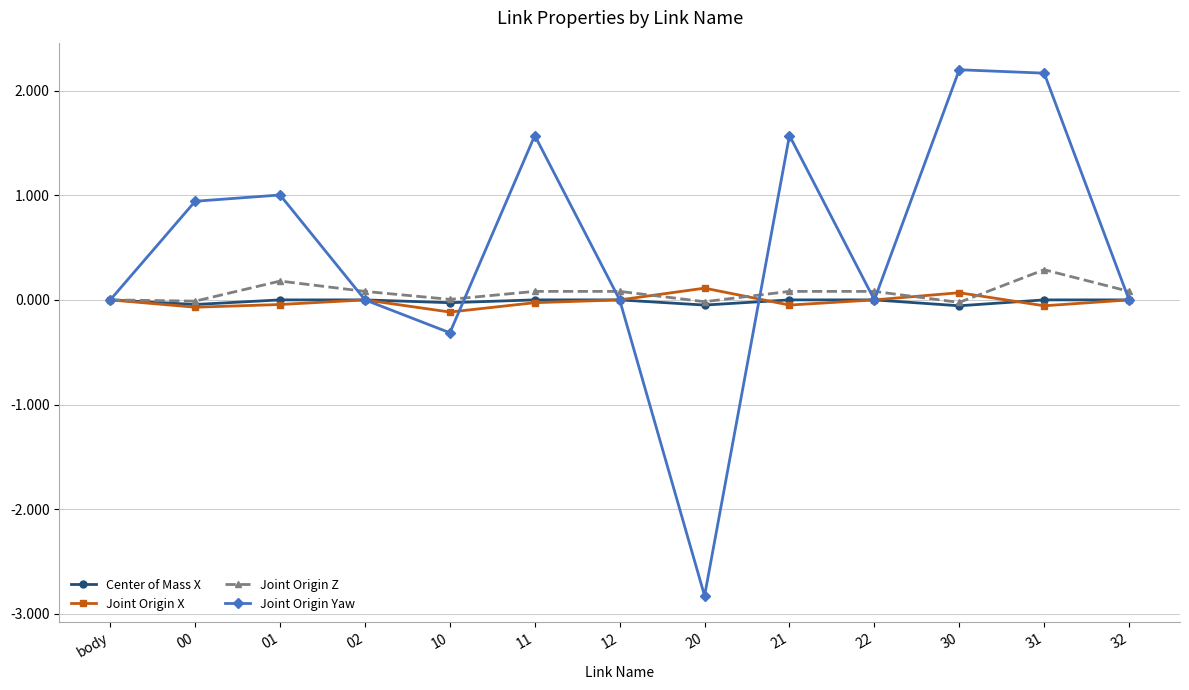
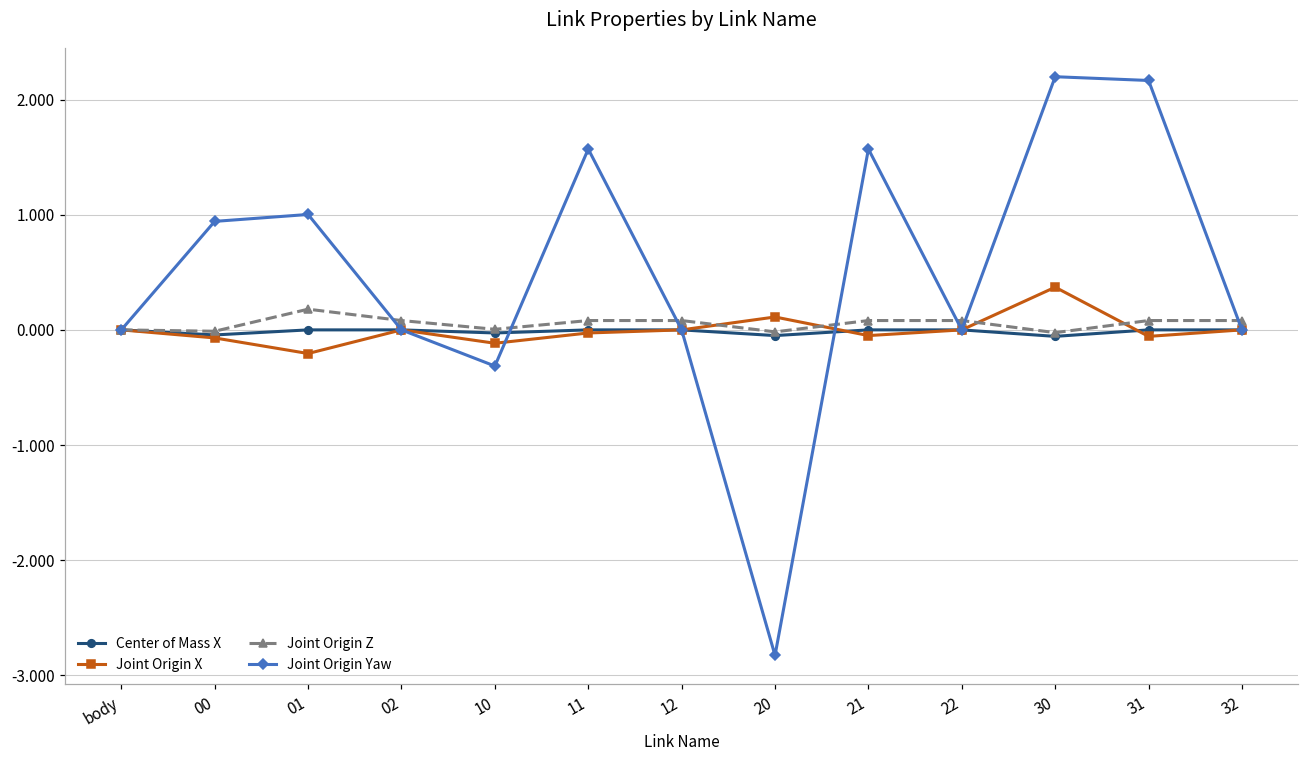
Joint Origin X, 01: -0.04 -> -0.21
Joint Origin X, 30: 0.07 -> 0.37
Joint Origin Z, 31: 0.29 -> 0.08
